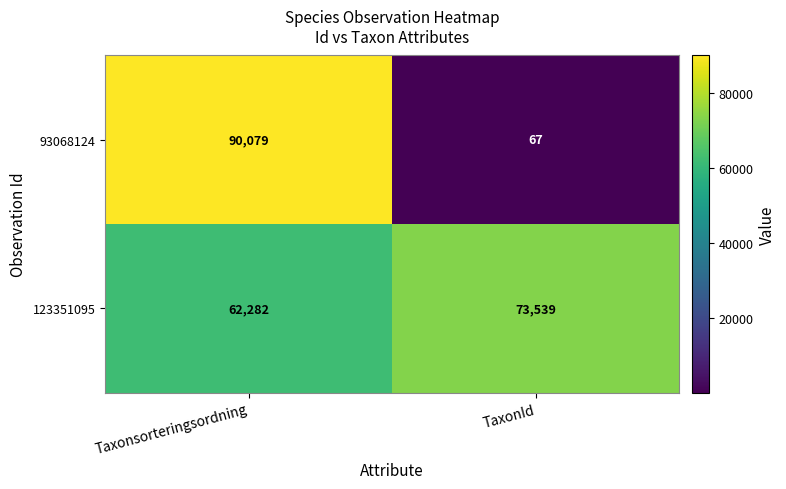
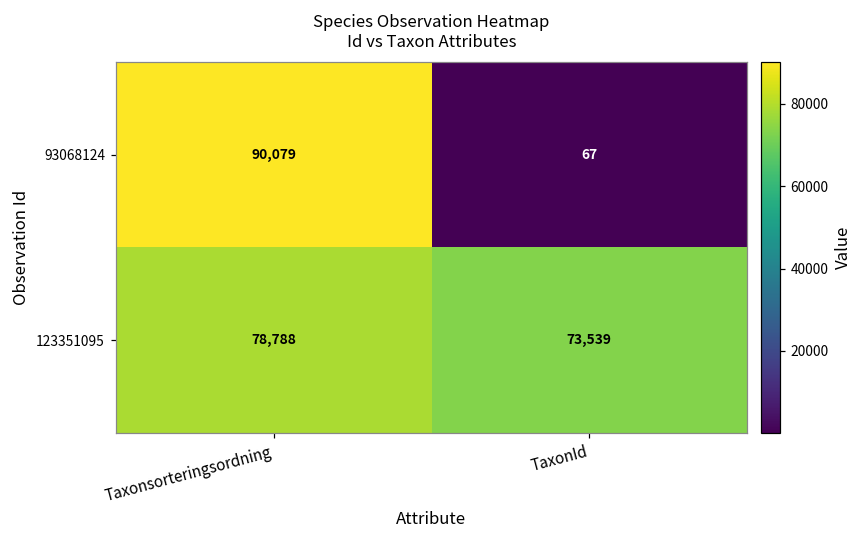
123351095, Taxonsorteringsordning: 62,282 -> 78,788
